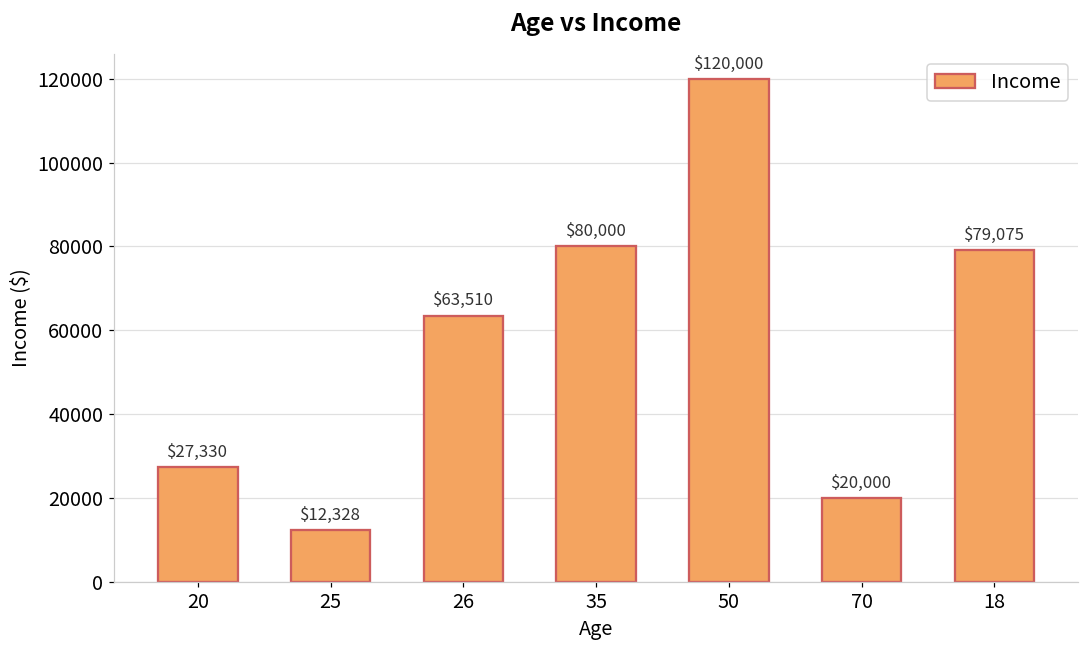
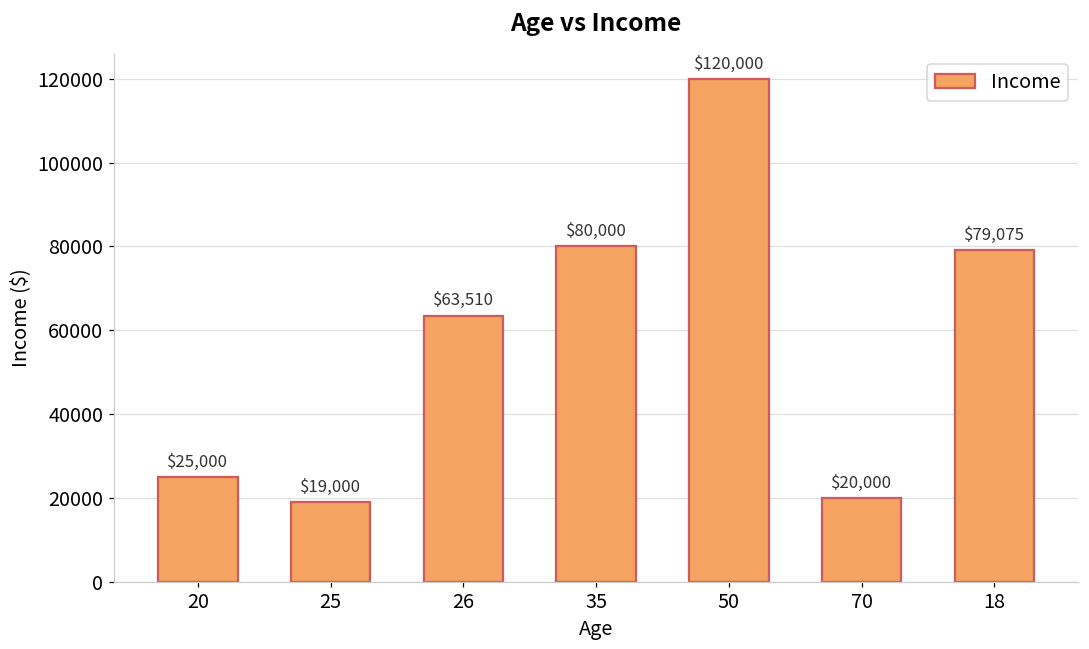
20: $27,330 -> $25,000
25: $12,328 -> $19,000
